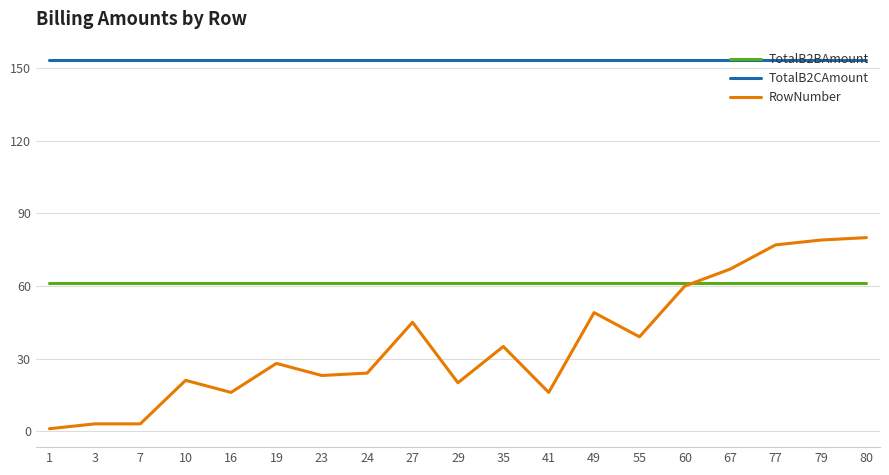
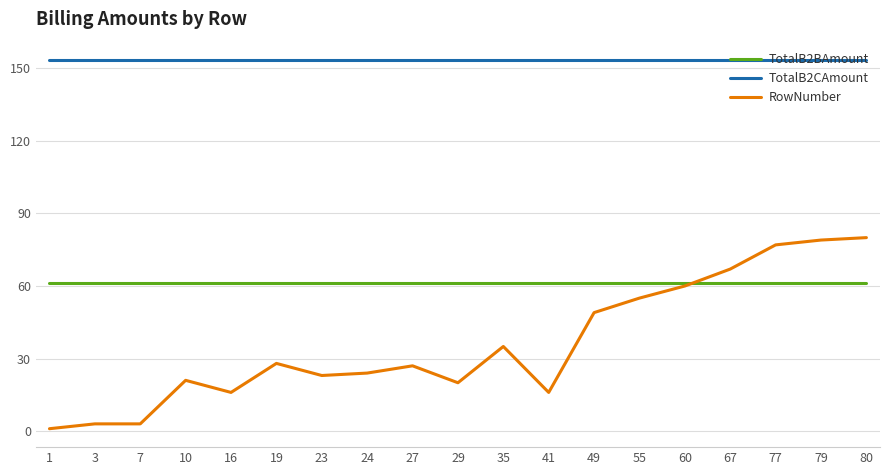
RowNumber, 27: 45 -> 27
RowNumber, 55: 39 -> 55
